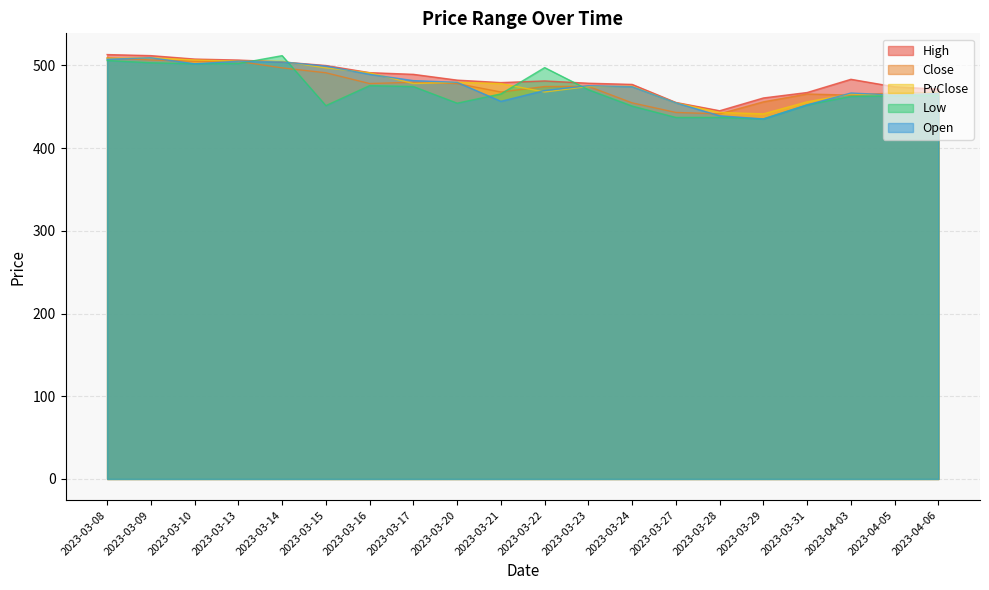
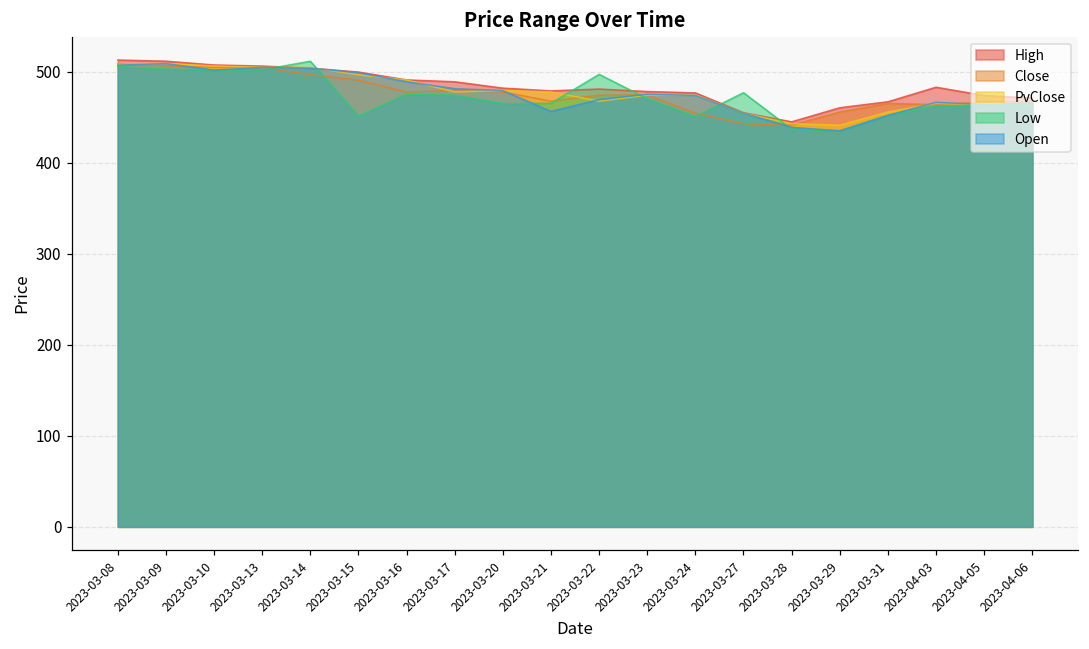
Low, 2023-03-20: 450 -> 470
Low, 2023-03-27: 440 -> 480
